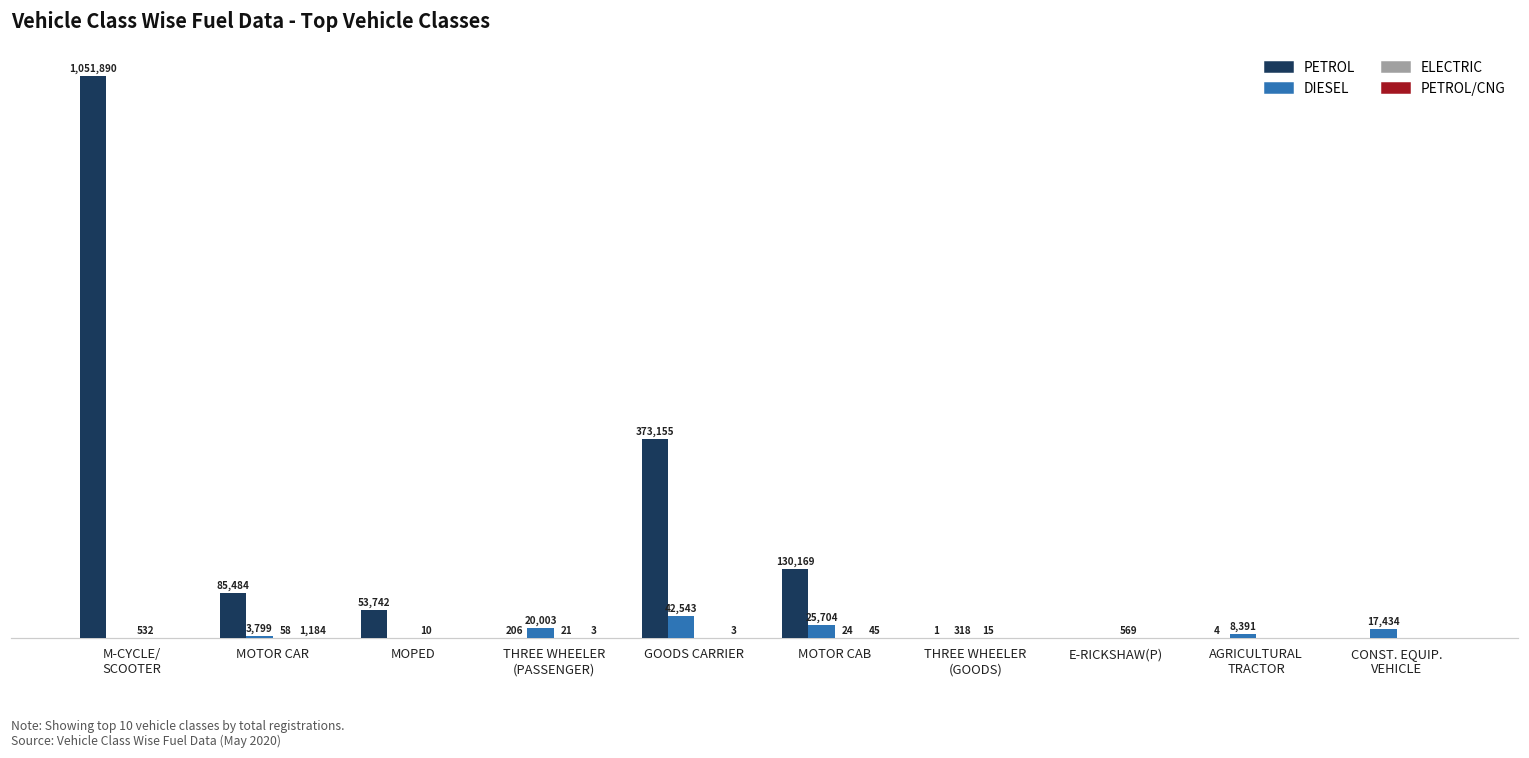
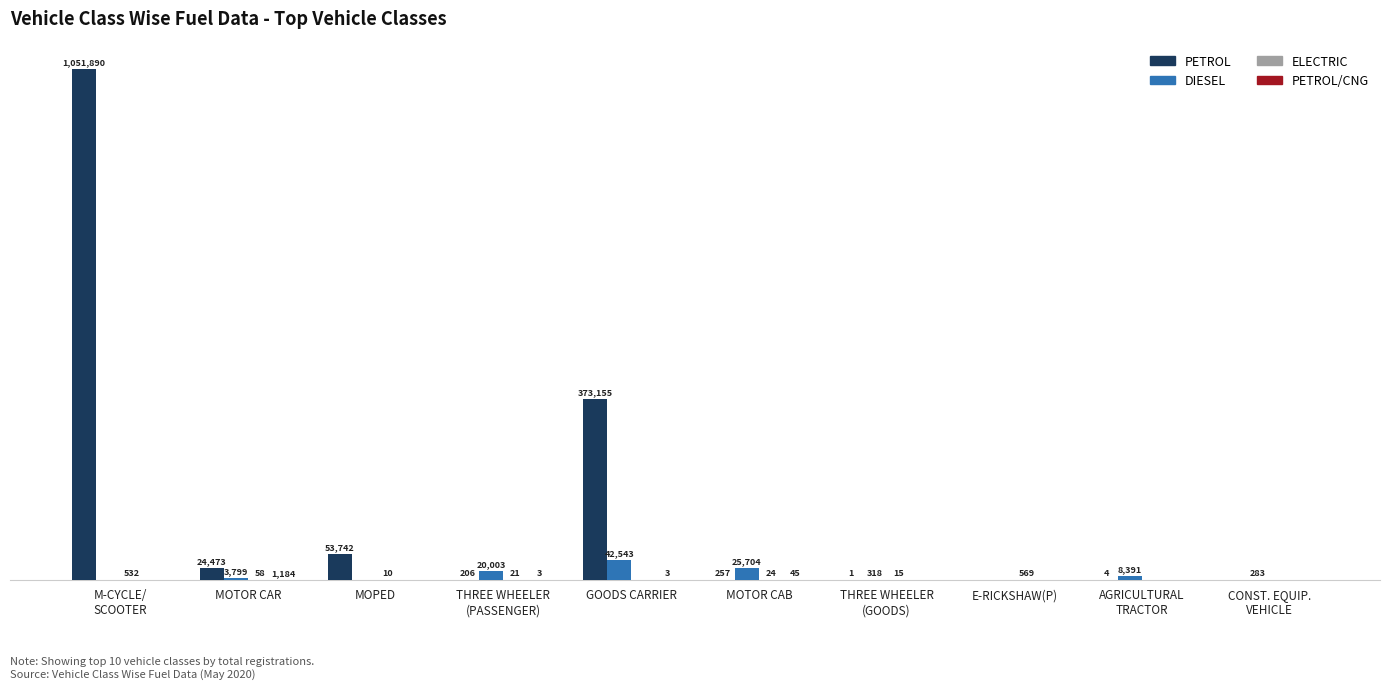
PETROL, MOTOR CAR: 85,484 -> 24,473
PETROL, MOTOR CAB: 130,169 -> 257
DIESEL, CONST. EQUIP. VEHICLE: 17,434 -> 283
